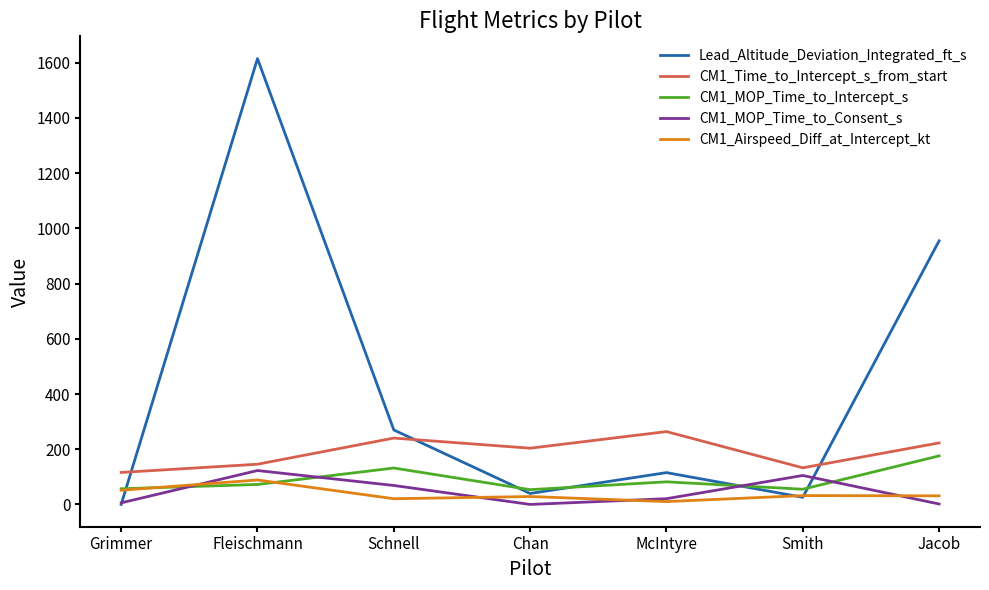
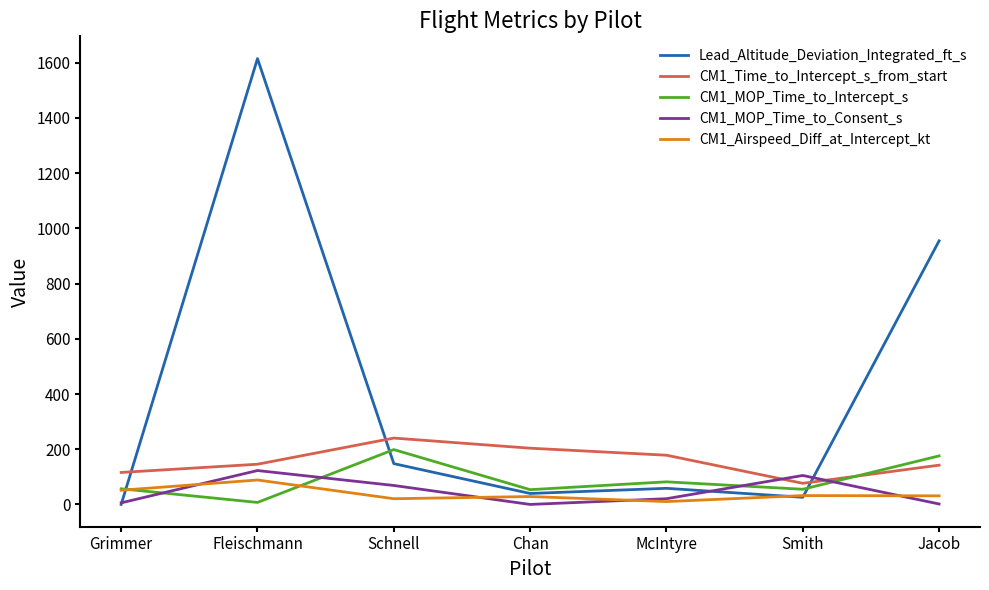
CM1_MOP_Time_to_Intercept_s, Fleischmann: 70 -> 10
Lead_Altitude_Deviation_Integrated_ft_s, Schnell: 270 -> 150
CM1_MOP_Time_to_Intercept_s, Schnell: 130 -> 200
Lead_Altitude_Deviation_Integrated_ft_s, McIntyre: 120 -> 60
CM1_Time_to_Intercept_s_from_start, McIntyre: 260 -> 180
CM1_Time_to_Intercept_s_from_start, Smith: 130 -> 80
CM1_Time_to_Intercept_s_from_start, Jacob: 220 -> 140
